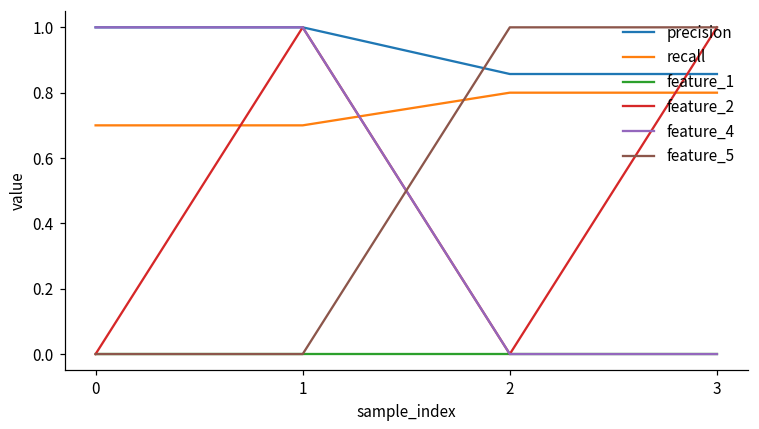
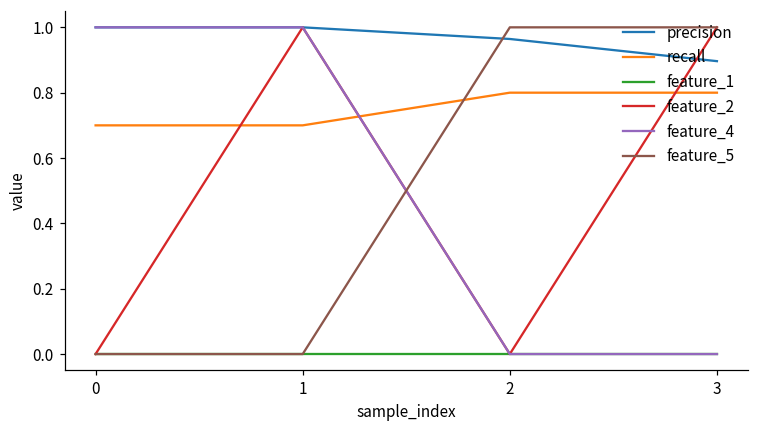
precision, 2: 0.86 -> 0.96
precision, 3: 0.86 -> 0.90
